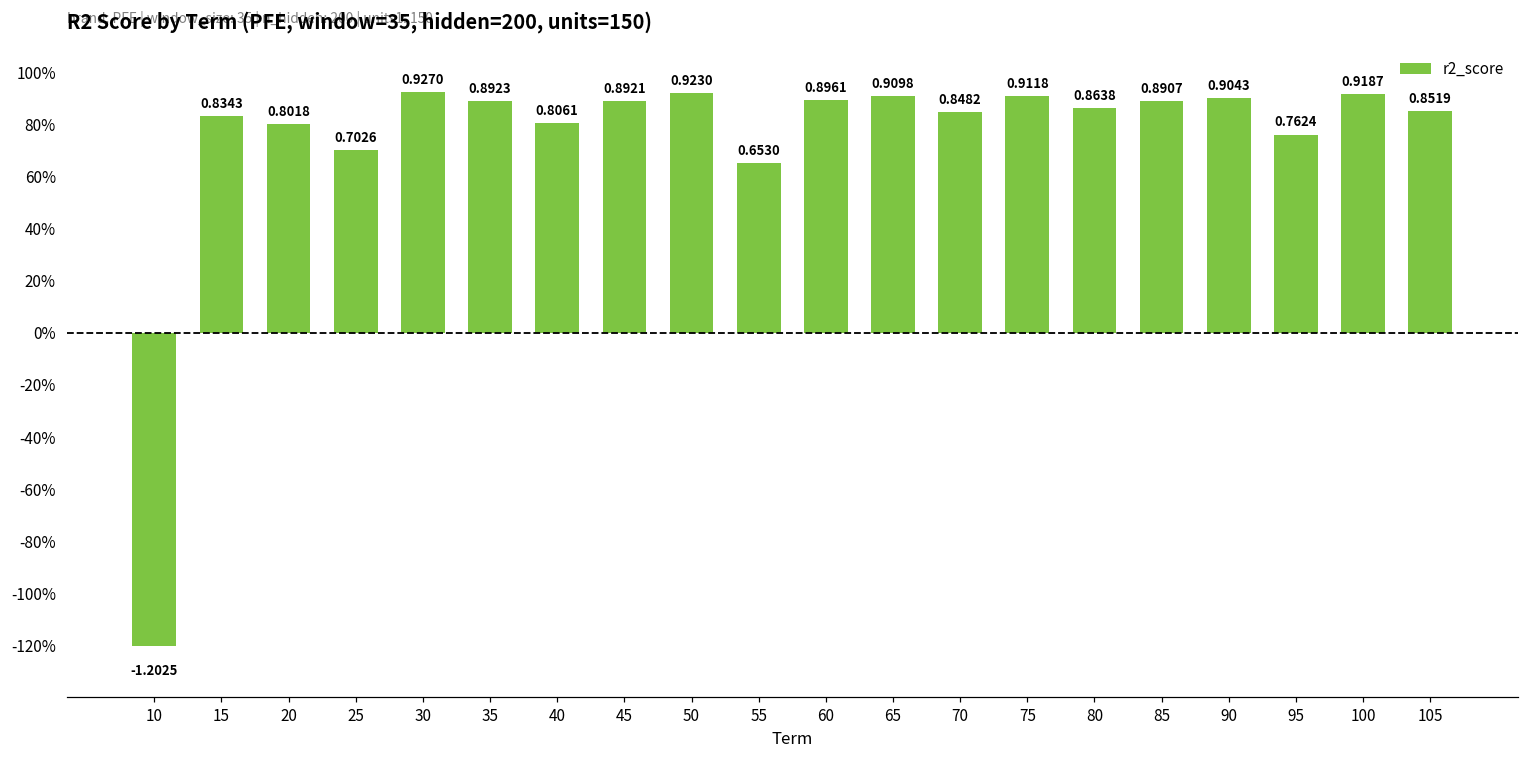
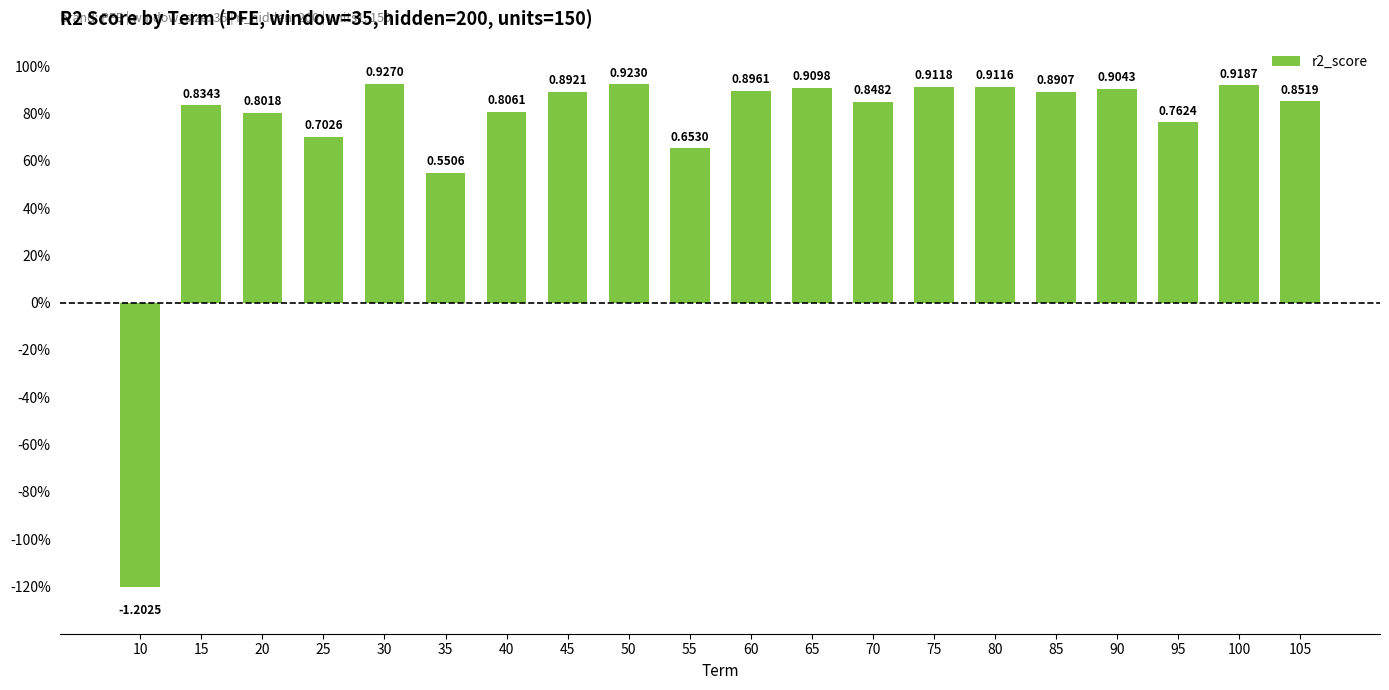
35: 0.8923 -> 0.5506
80: 0.8638 -> 0.9116
